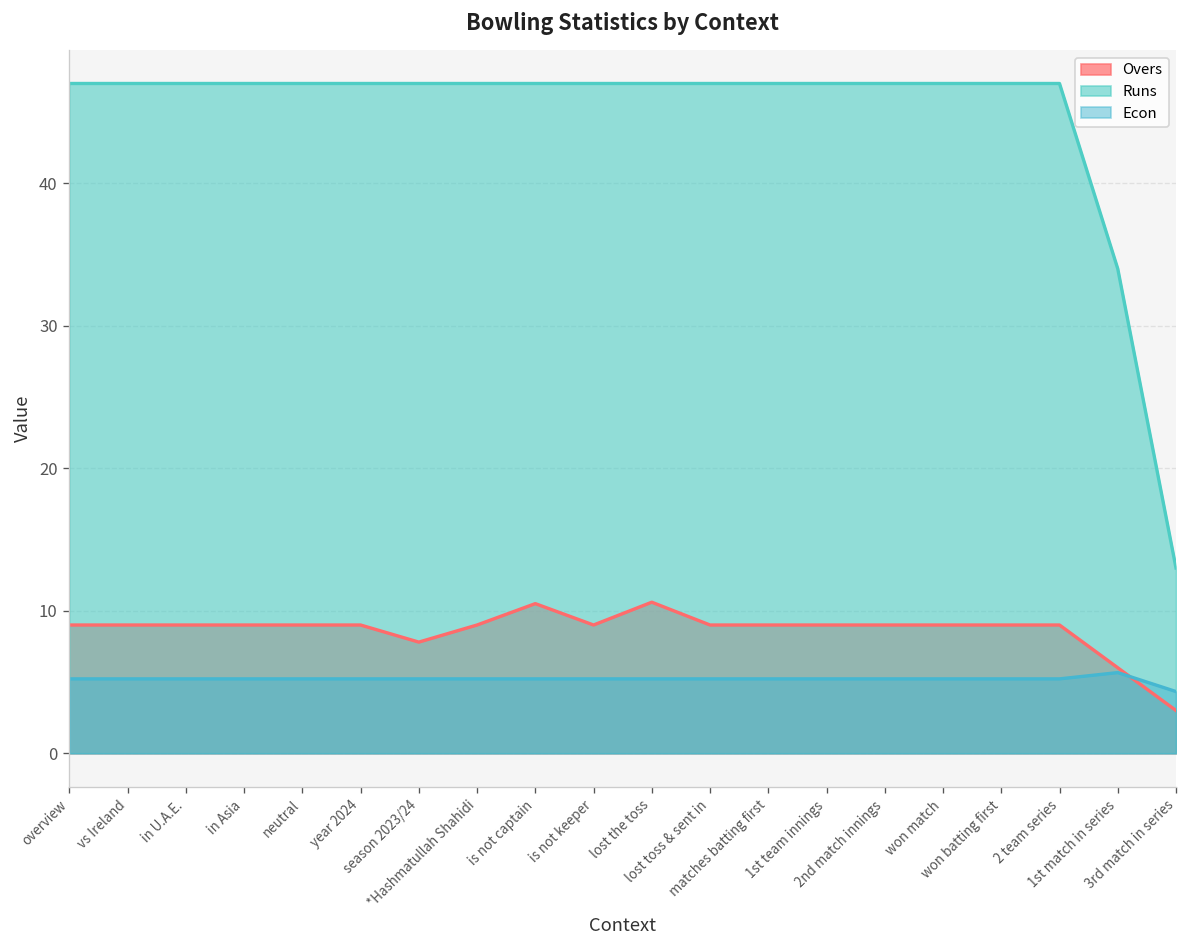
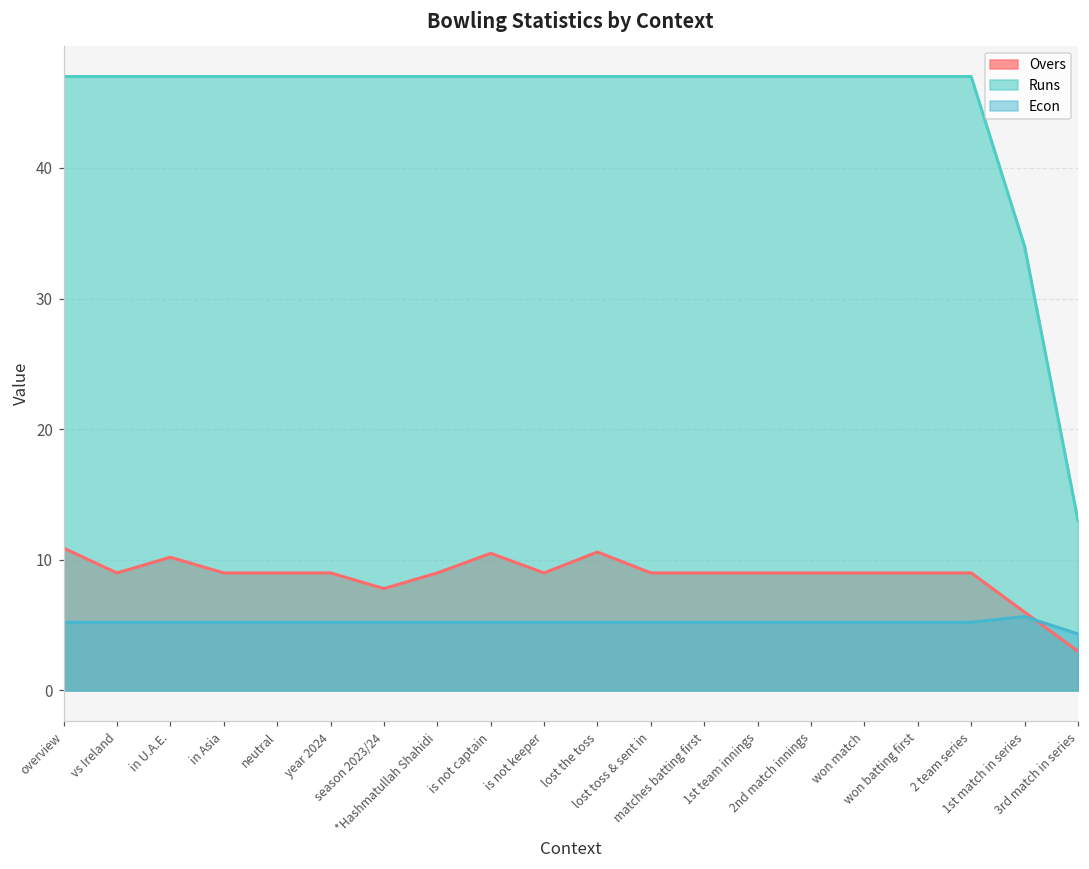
Overs, overview: 9.0 -> 10.9
Overs, in U.A.E.: 9.0 -> 10.2
